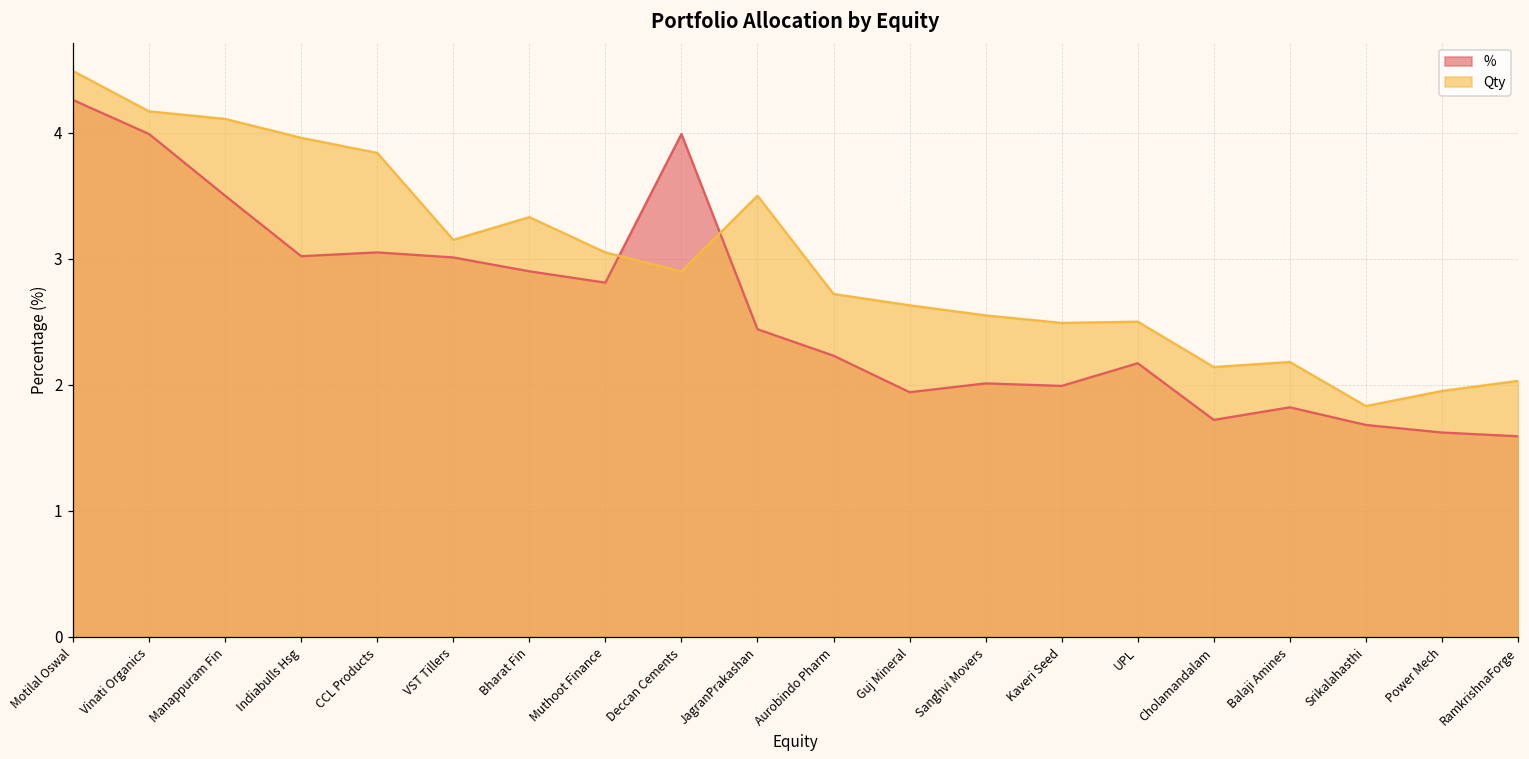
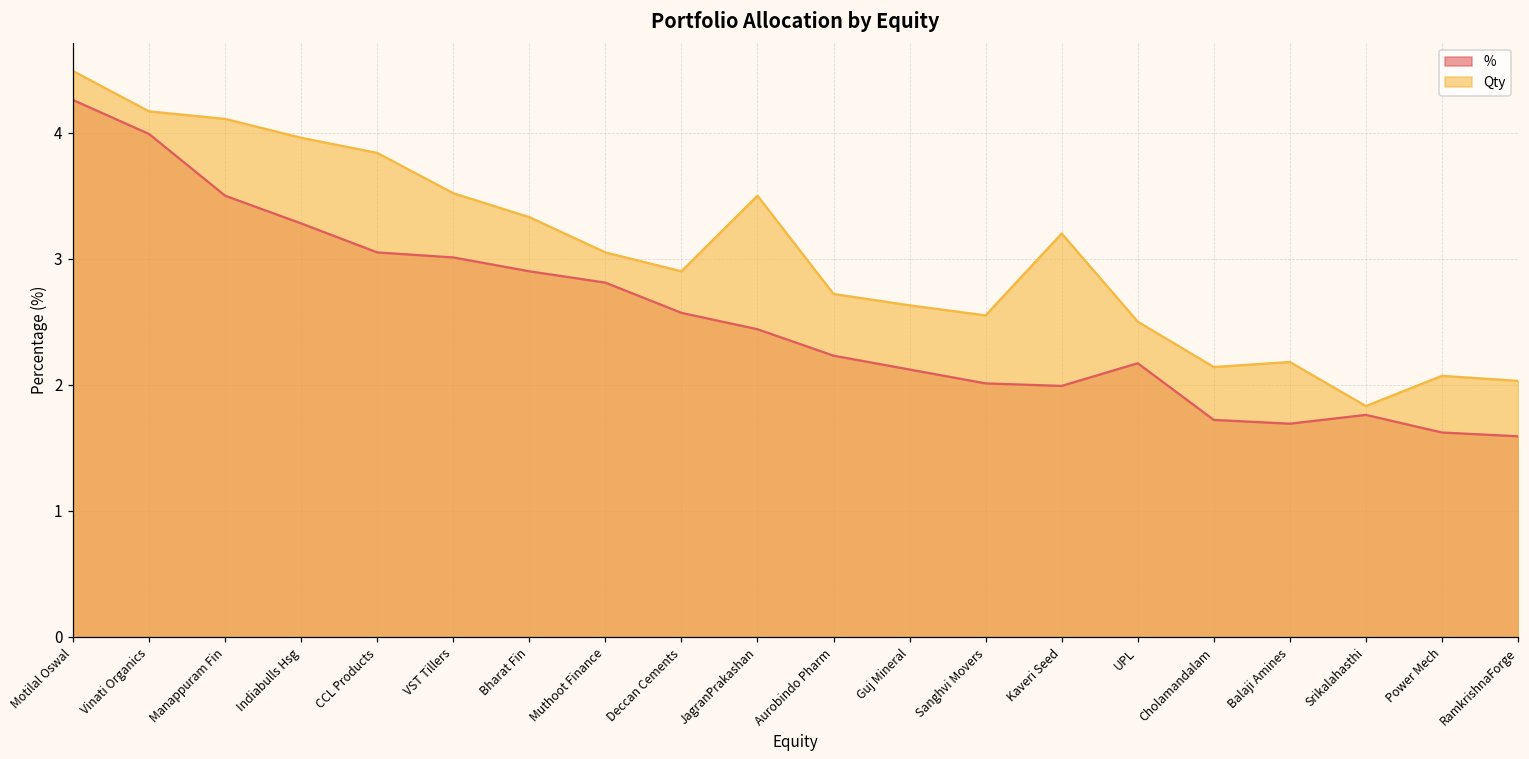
%, Indiabulls Hsg: 3.02 -> 3.28
Qty, VST Tillers: 3.15 -> 3.52
%, Deccan Cements: 3.99 -> 2.57
%, Guj Mineral: 1.94 -> 2.12
Qty, Kaveri Seed: 2.49 -> 3.20
%, Balaji Amines: 1.82 -> 1.69
%, Srikalahasthi: 1.68 -> 1.76
Qty, Power Mech: 1.95 -> 2.07
